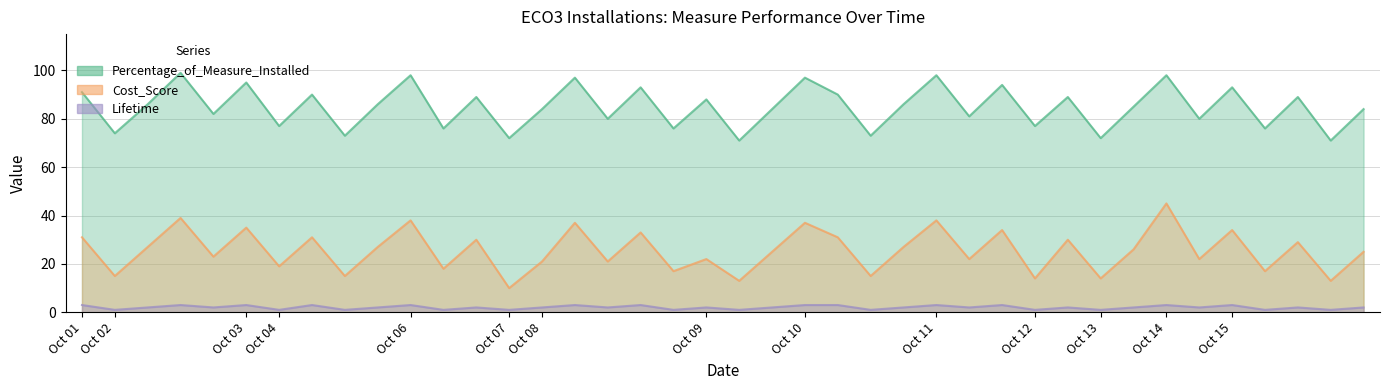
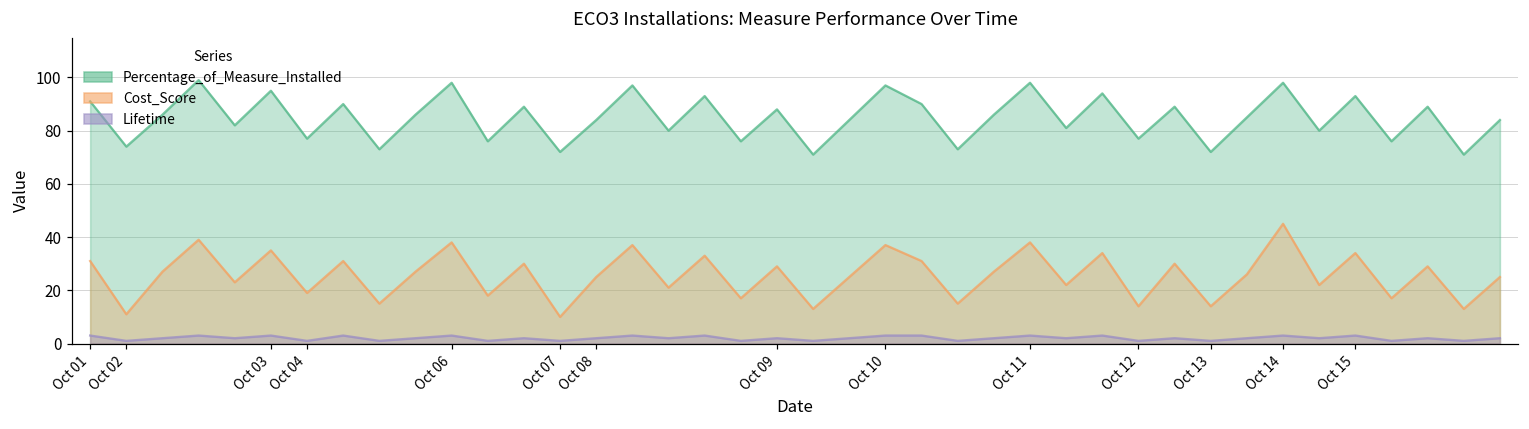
Cost_Score, Oct 02: 15 -> 11
Cost_Score, Oct 08: 21 -> 25
Cost_Score, Oct 09: 22 -> 29
